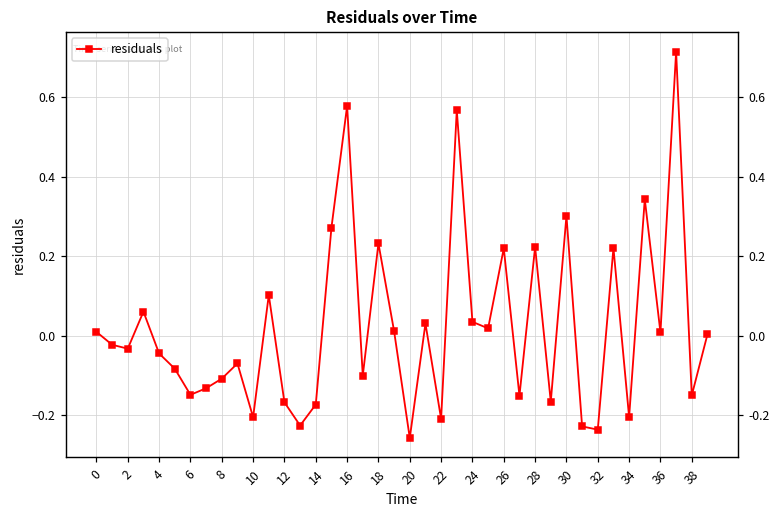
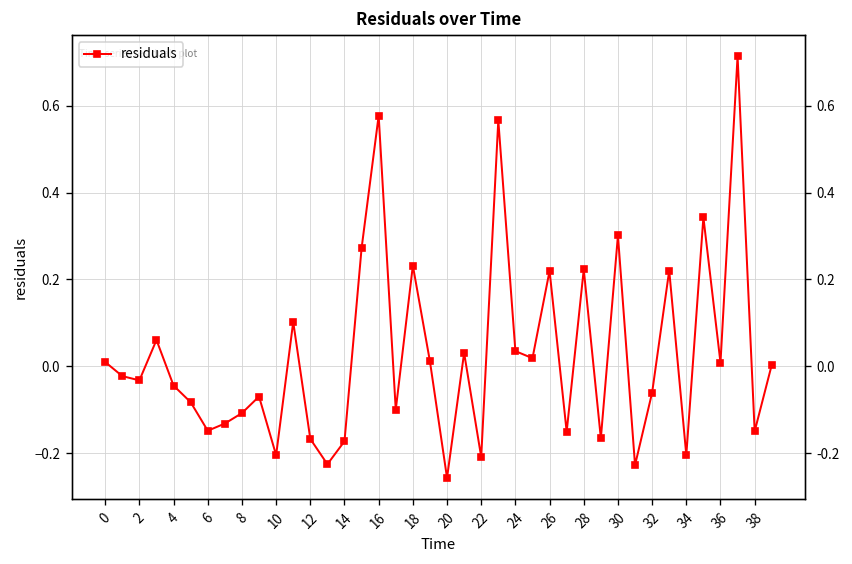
32: -0.24 -> -0.06
